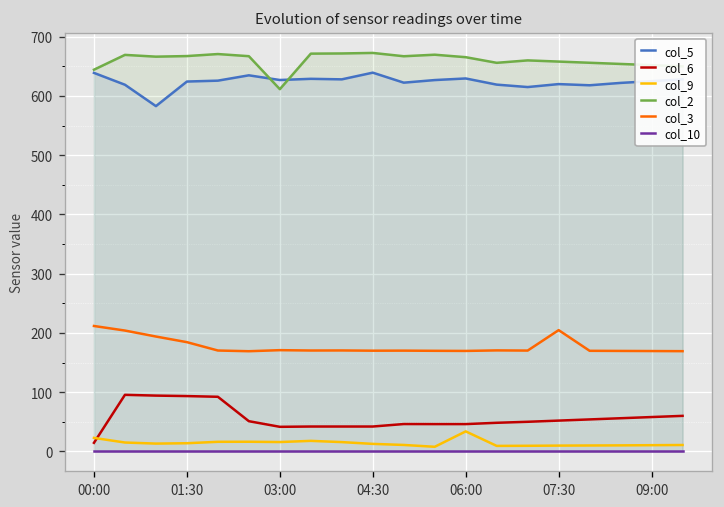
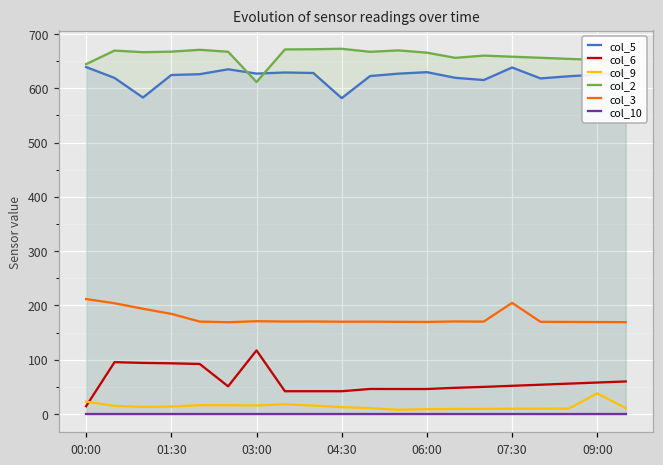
col_6, 03:00: 40 -> 120
col_5, 04:30: 640 -> 580
col_9, 06:00: 30 -> 10
col_5, 07:30: 620 -> 640
col_9, 09:00: 10 -> 40
